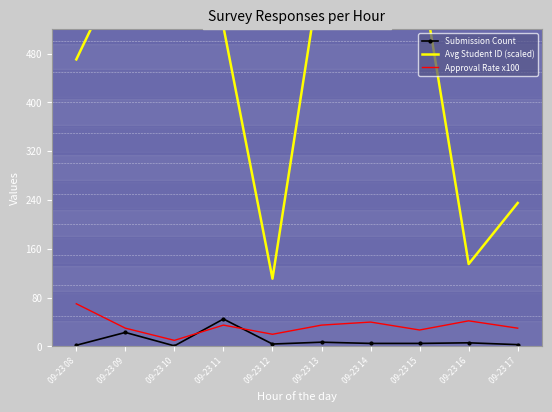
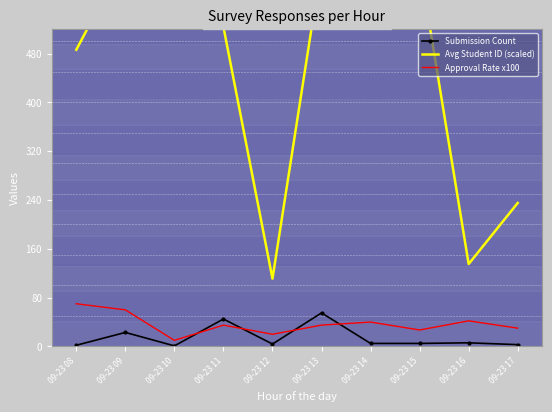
Avg Student ID (scaled), 09-23 08: 470 -> 490
Approval Rate x100, 09-23 09: 30 -> 60
Submission Count, 09-23 13: 10 -> 60
